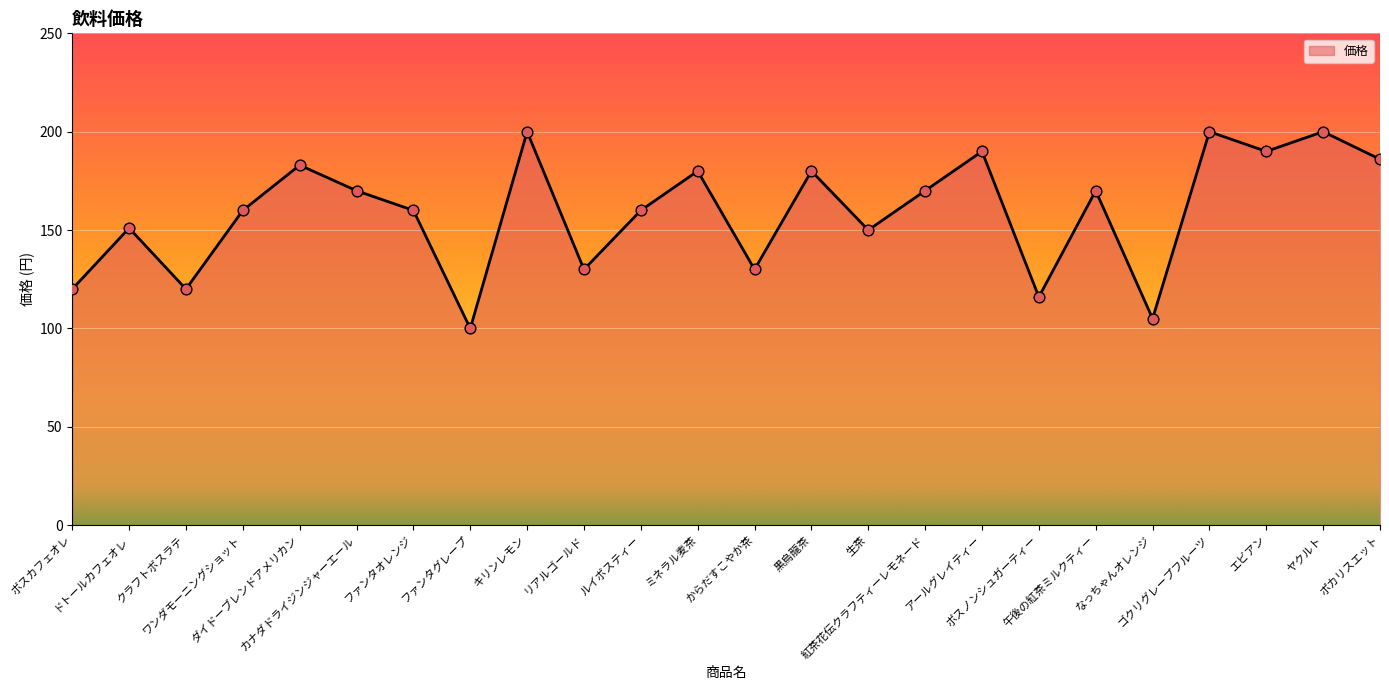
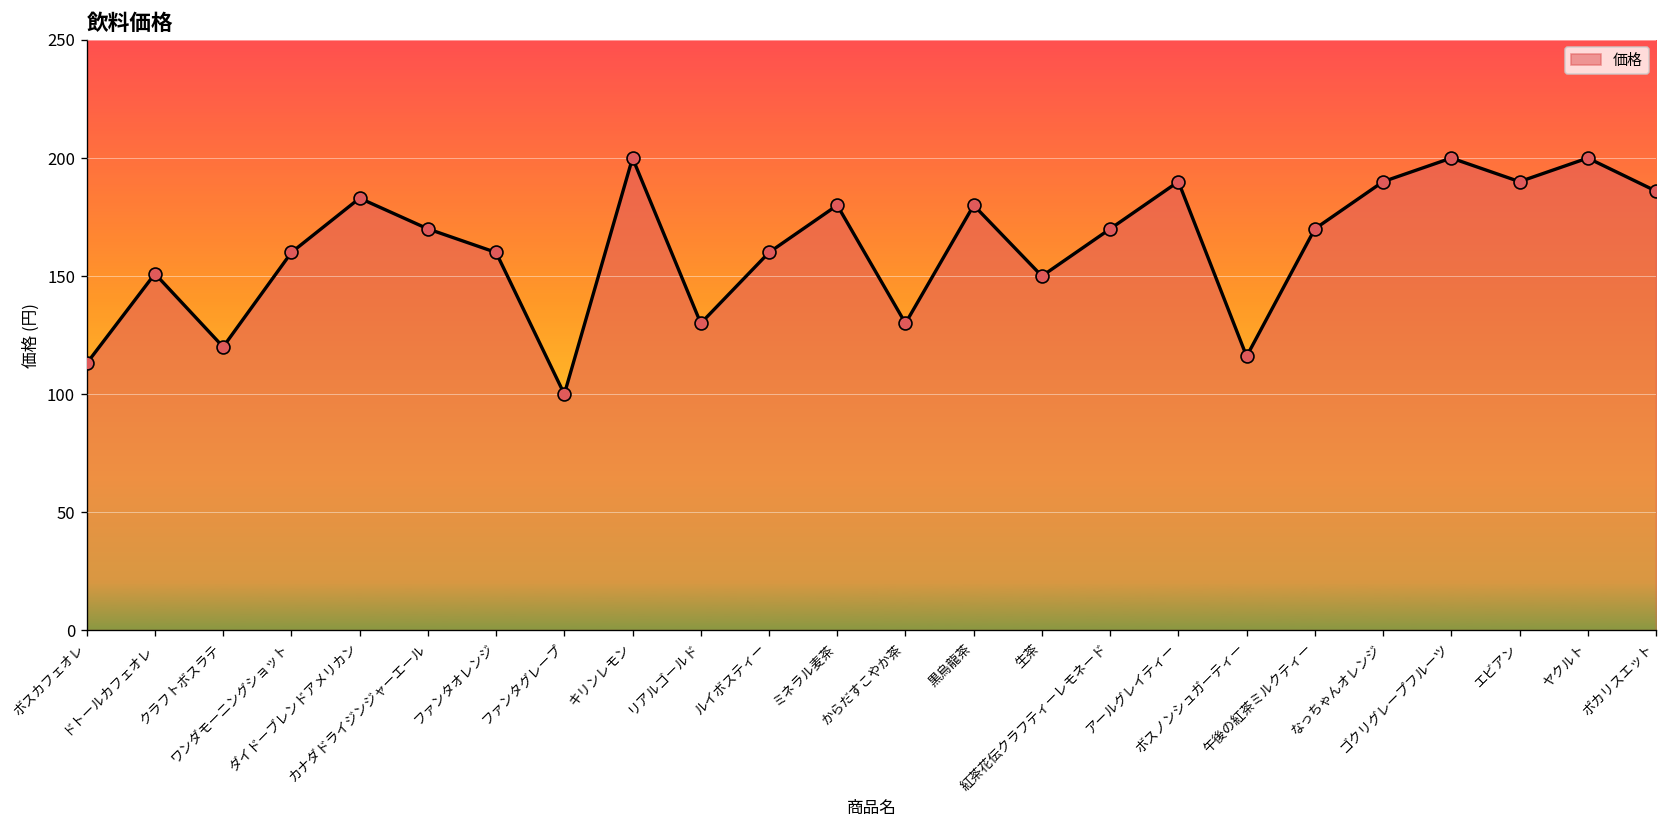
ボスカフェオレ: 120 -> 113
なっちゃんオレンジ: 105 -> 190
